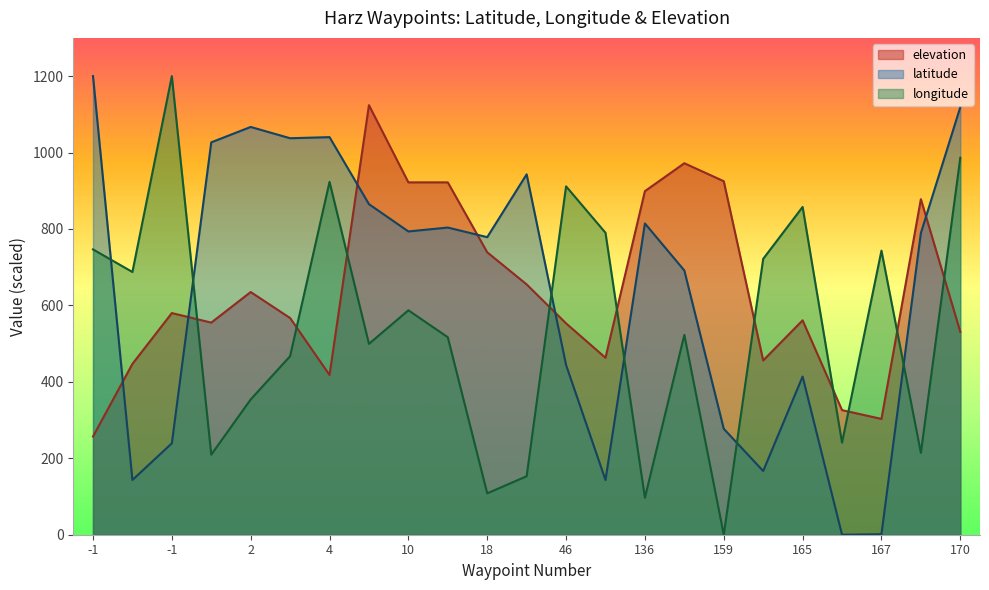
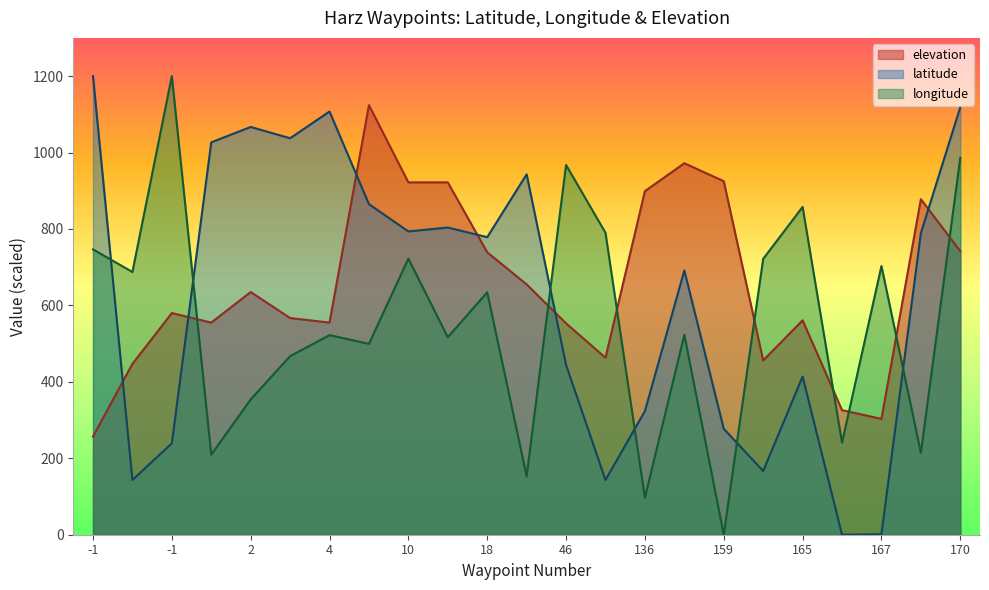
elevation, 4: 420 -> 560
latitude, 4: 1040 -> 1110
longitude, 4: 920 -> 520
longitude, 10: 590 -> 720
longitude, 18: 110 -> 630
longitude, 46: 910 -> 970
latitude, 136: 810 -> 320
longitude, 167: 740 -> 700
elevation, 170: 530 -> 740
